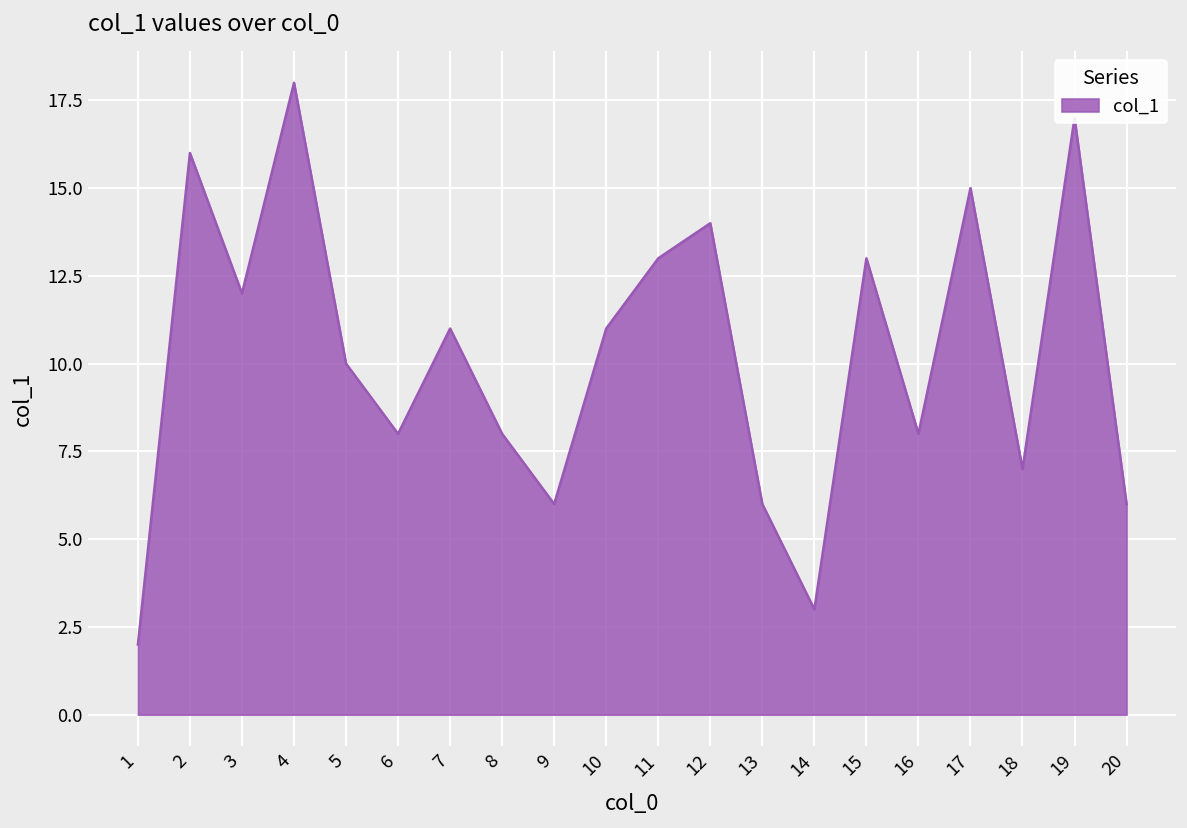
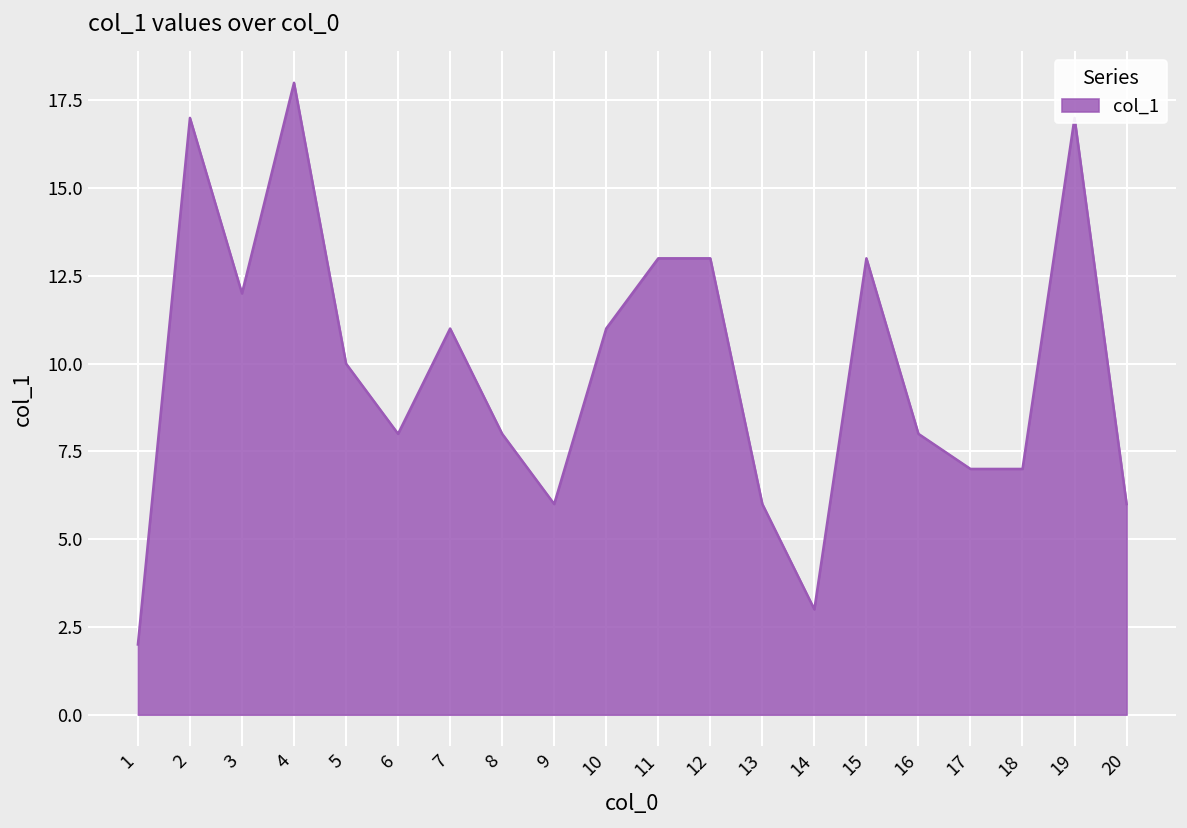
2: 16 -> 17
12: 14 -> 13
17: 15 -> 7
